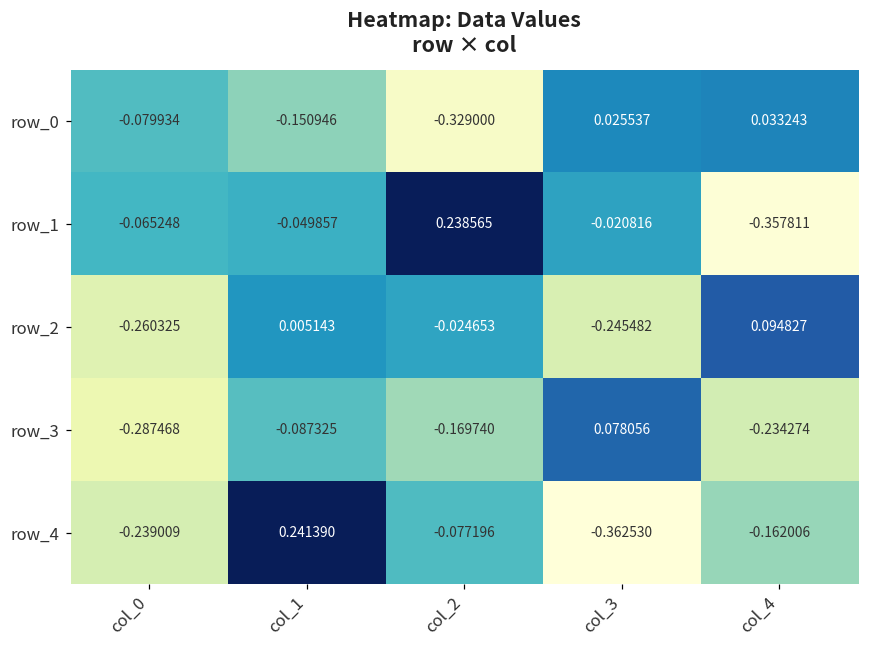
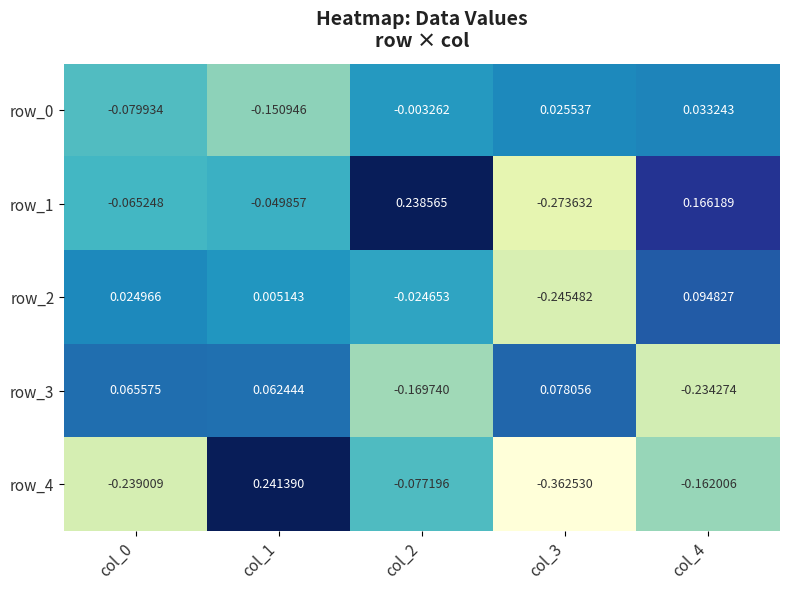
row_0, col_2: -0.329000 -> -0.003262
row_1, col_3: -0.020816 -> -0.273632
row_1, col_4: -0.357811 -> 0.166189
row_2, col_0: -0.260325 -> 0.024966
row_3, col_0: -0.287468 -> 0.065575
row_3, col_1: -0.087325 -> 0.062444
